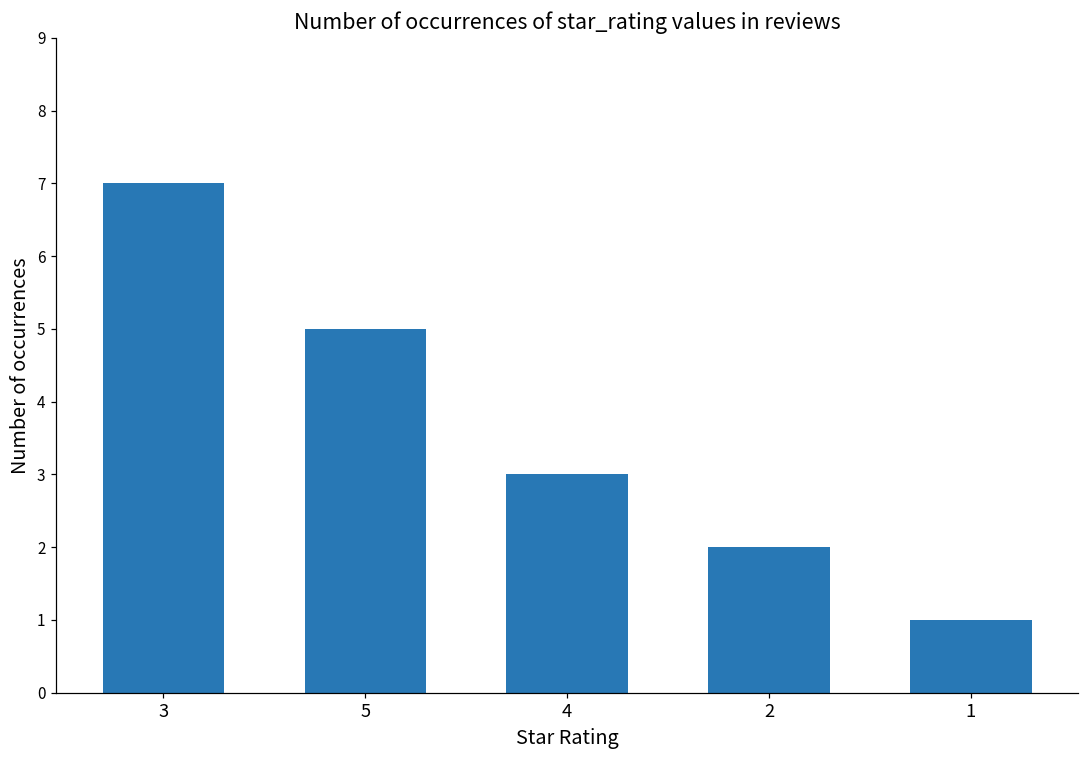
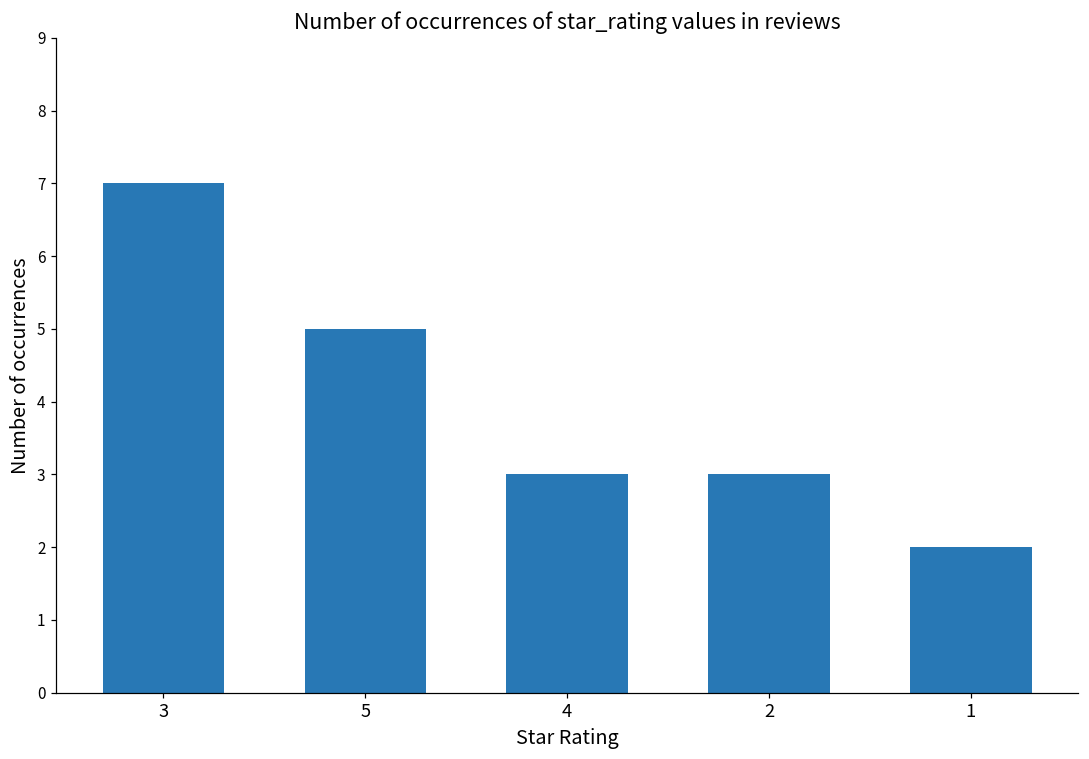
2: 2 -> 3
1: 1 -> 2
